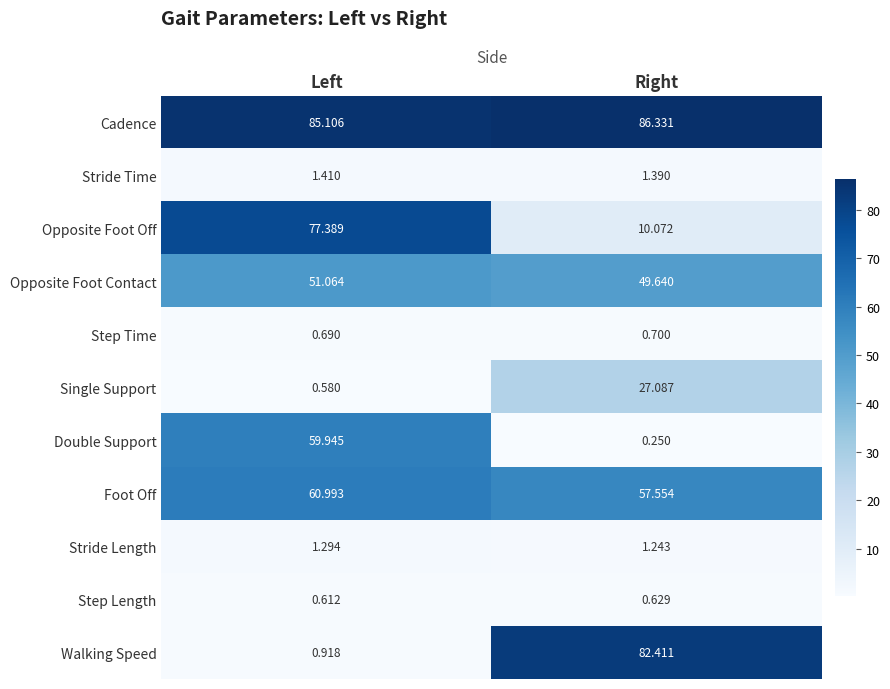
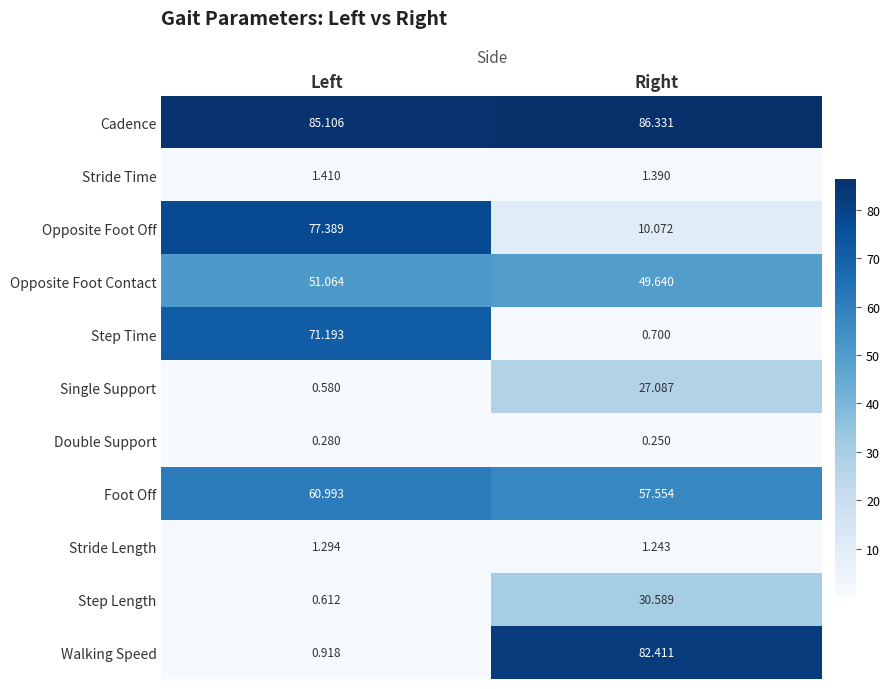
Step Time, Left: 0.690 -> 71.193
Double Support, Left: 59.945 -> 0.280
Step Length, Right: 0.629 -> 30.589
